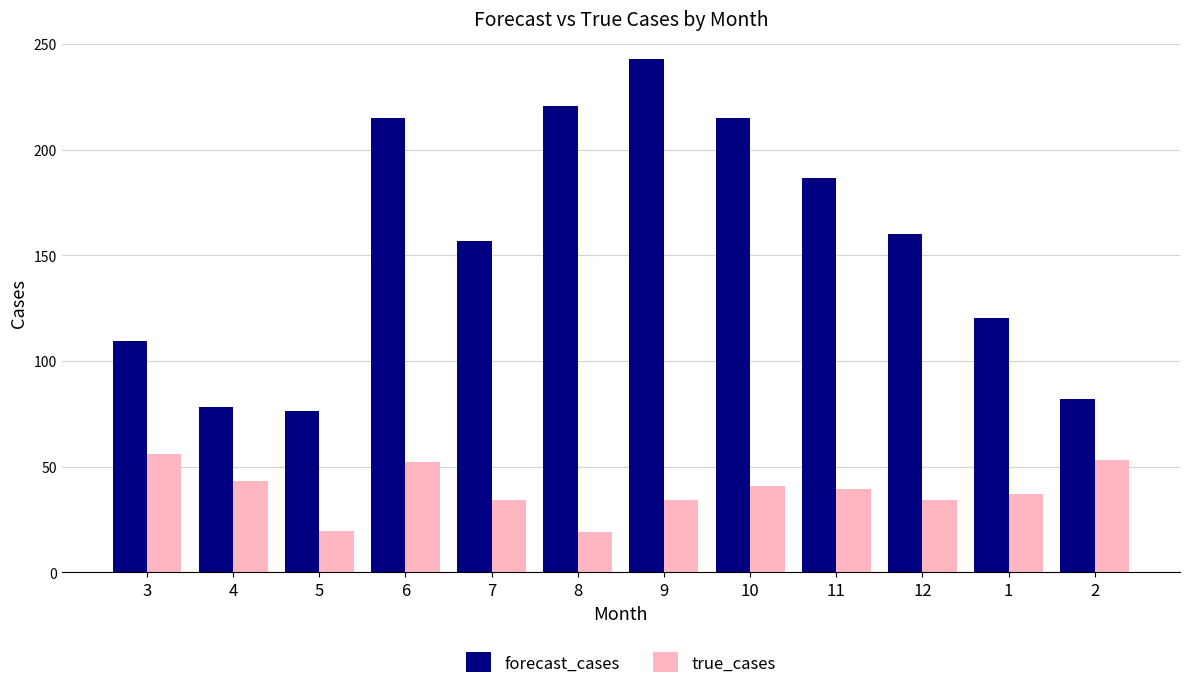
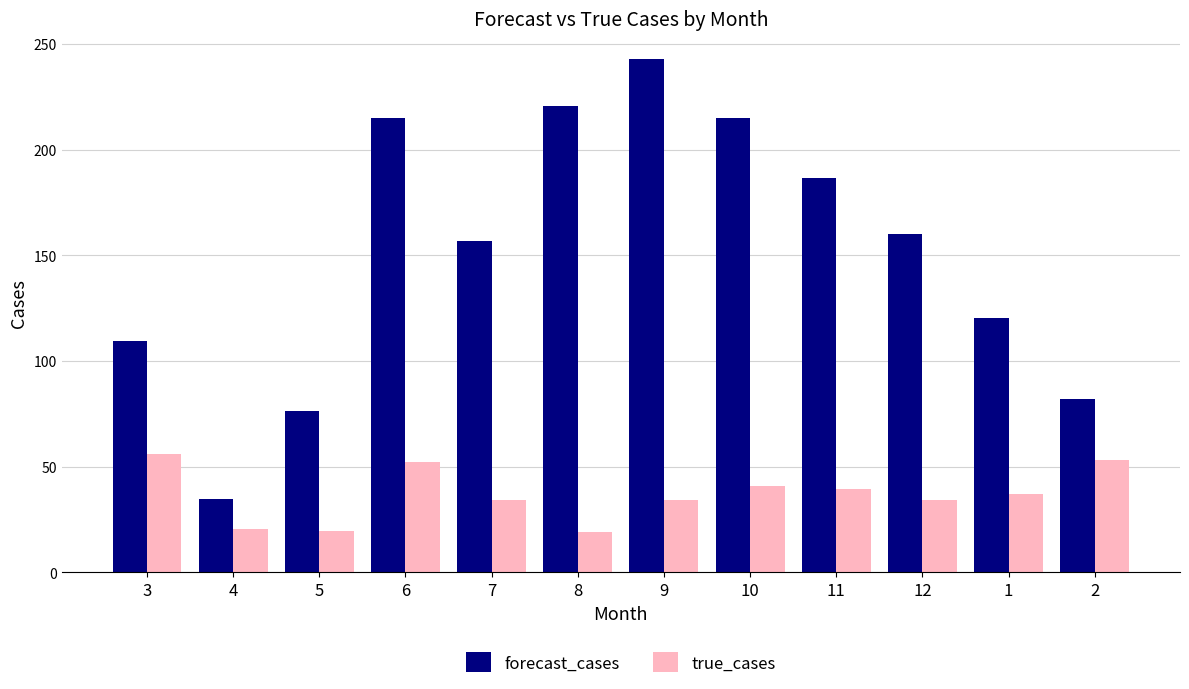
forecast_cases, 4: 78 -> 34
true_cases, 4: 43 -> 20
